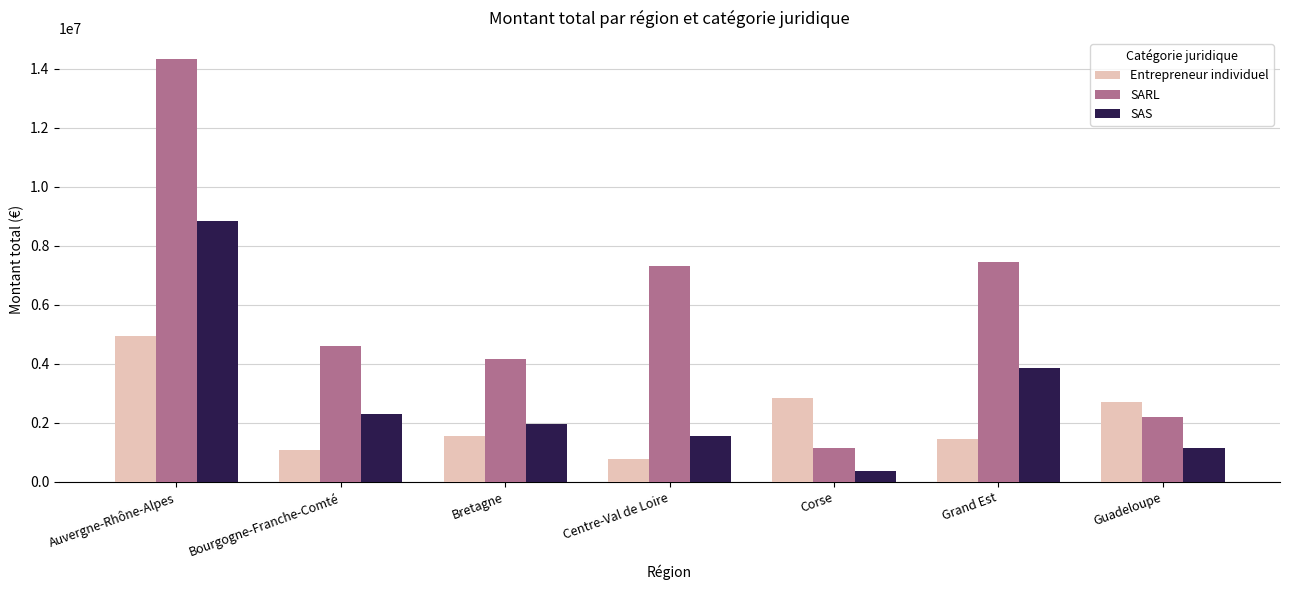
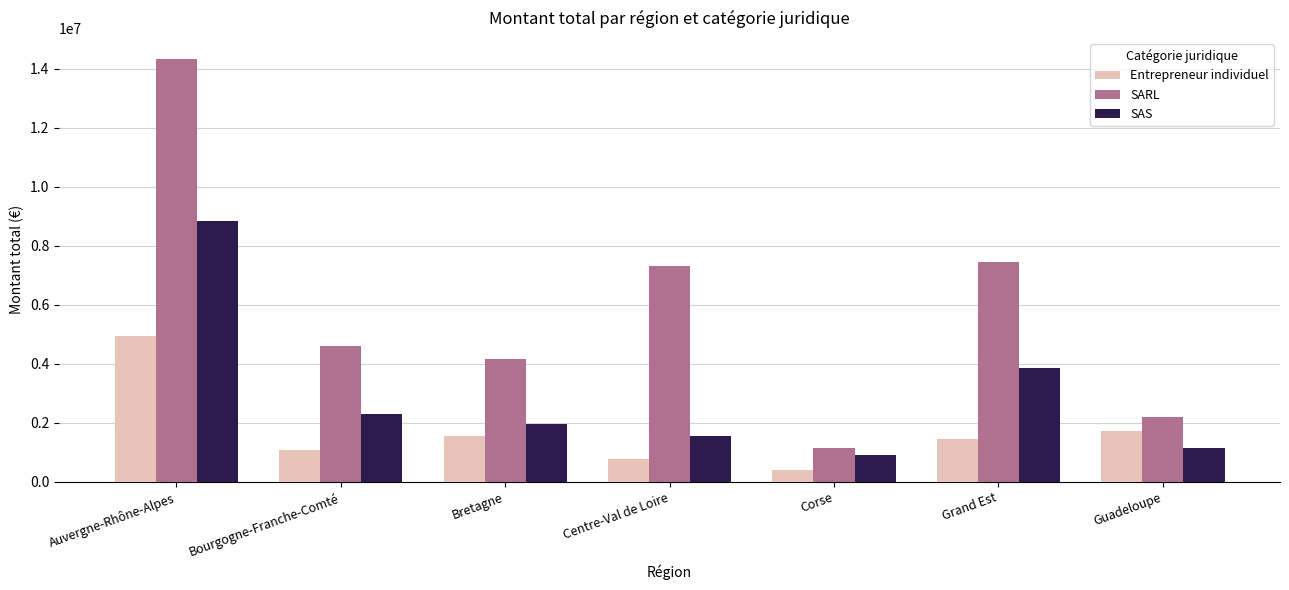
Entrepreneur individuel, Corse: 2800000 -> 400000
SAS, Corse: 400000 -> 900000
Entrepreneur individuel, Guadeloupe: 2700000 -> 1700000
